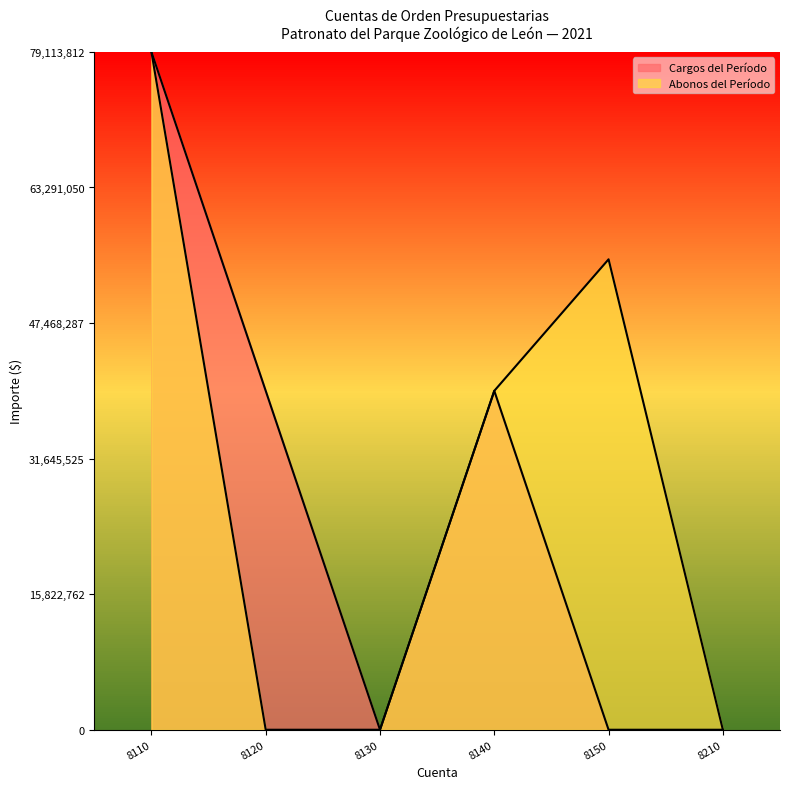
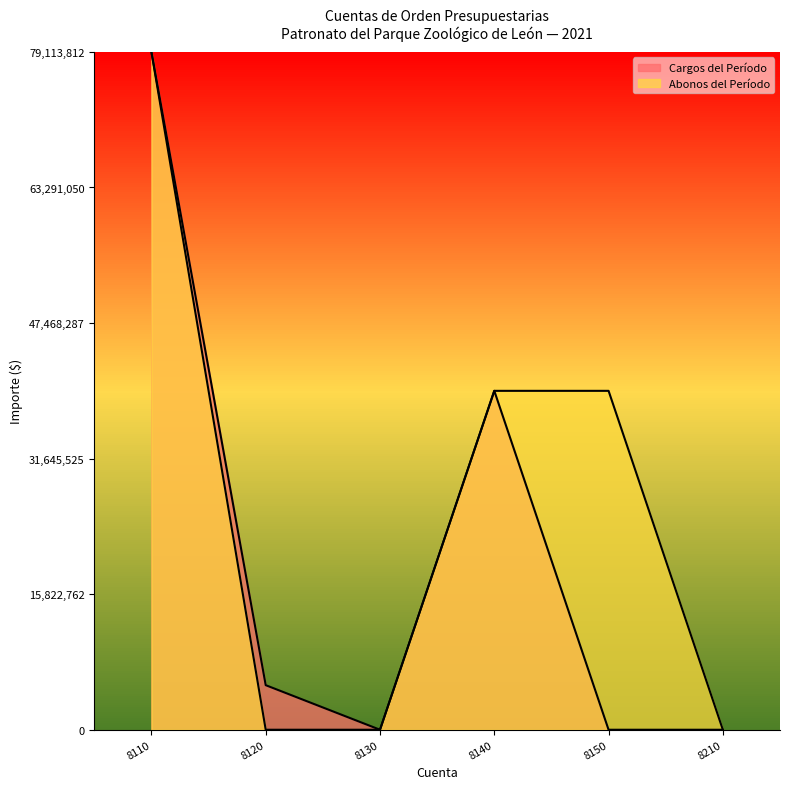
Cargos del Período, 8120: 40,000,000 -> 5,000,000
Abonos del Período, 8150: 55,000,000 -> 40,000,000
